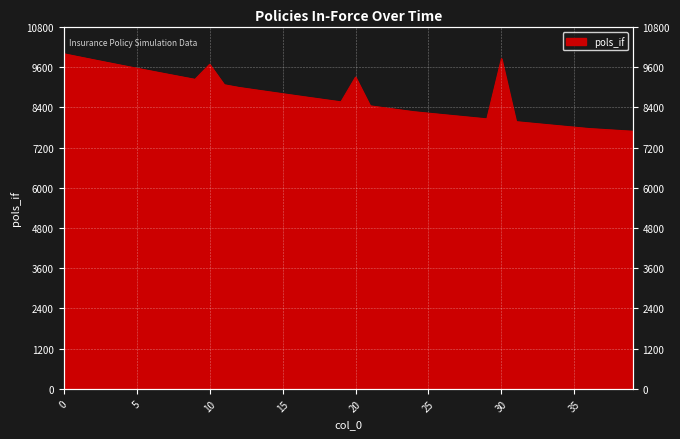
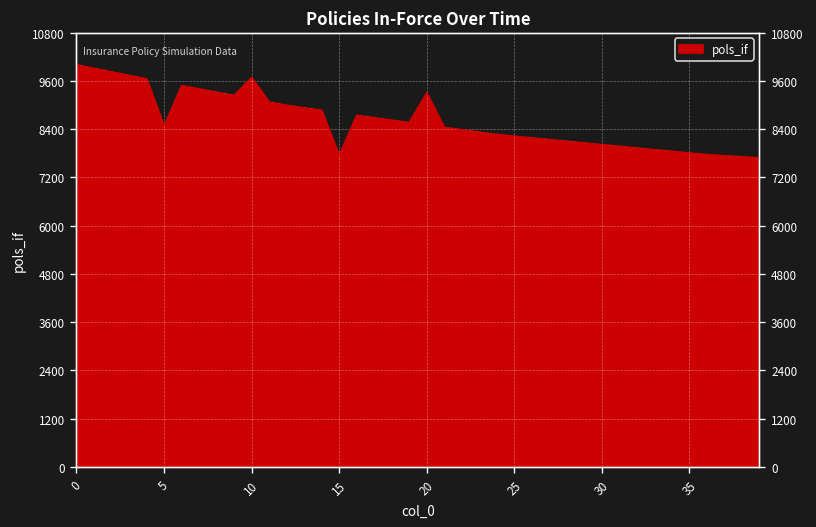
5: 9600 -> 8500
15: 8800 -> 7700
30: 9900 -> 8000
